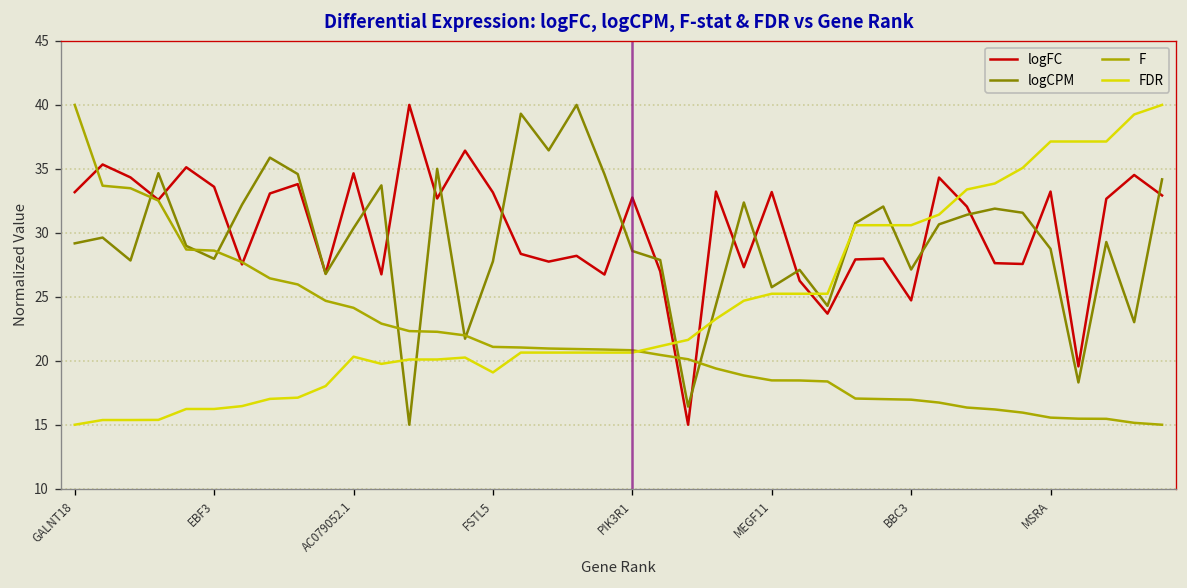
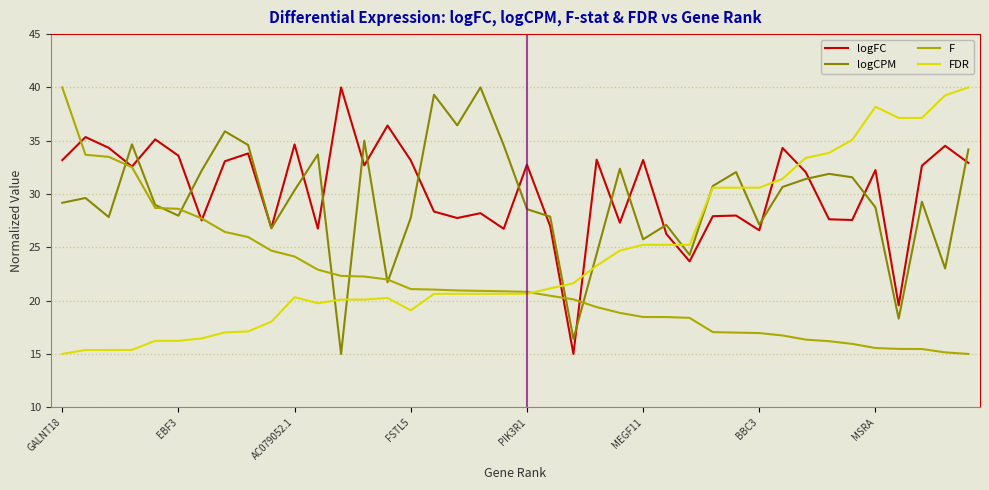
logFC, BBC3: 24.7 -> 26.6
logFC, MSRA: 33.2 -> 32.2
FDR, MSRA: 37.1 -> 38.2
